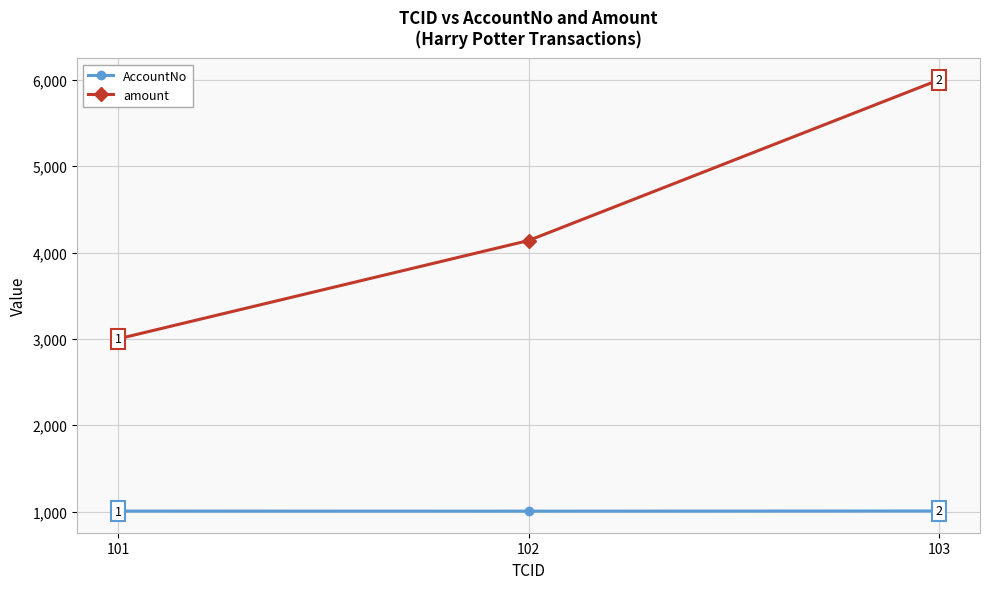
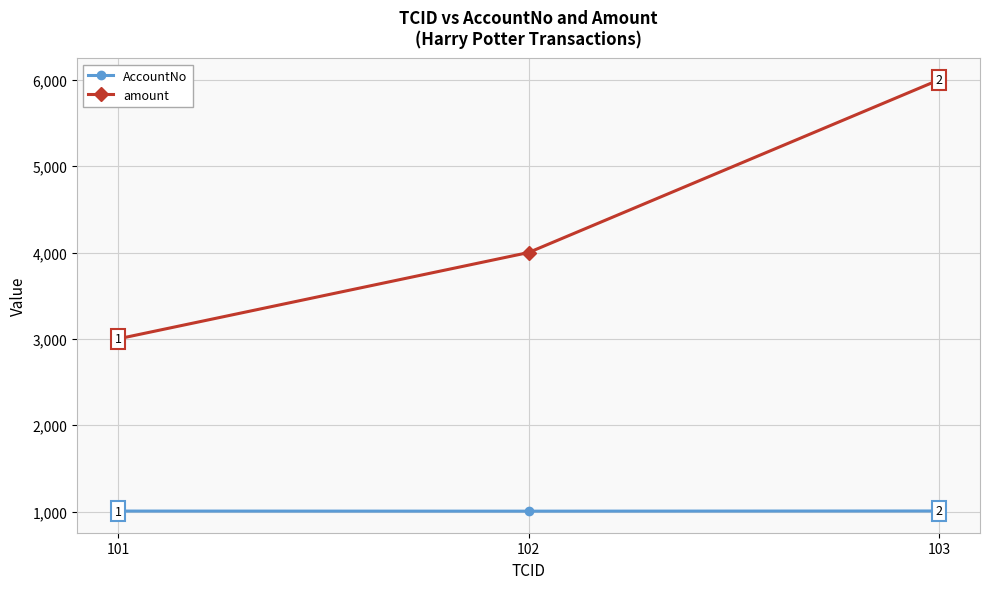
amount, 102: 4,100 -> 4,000
